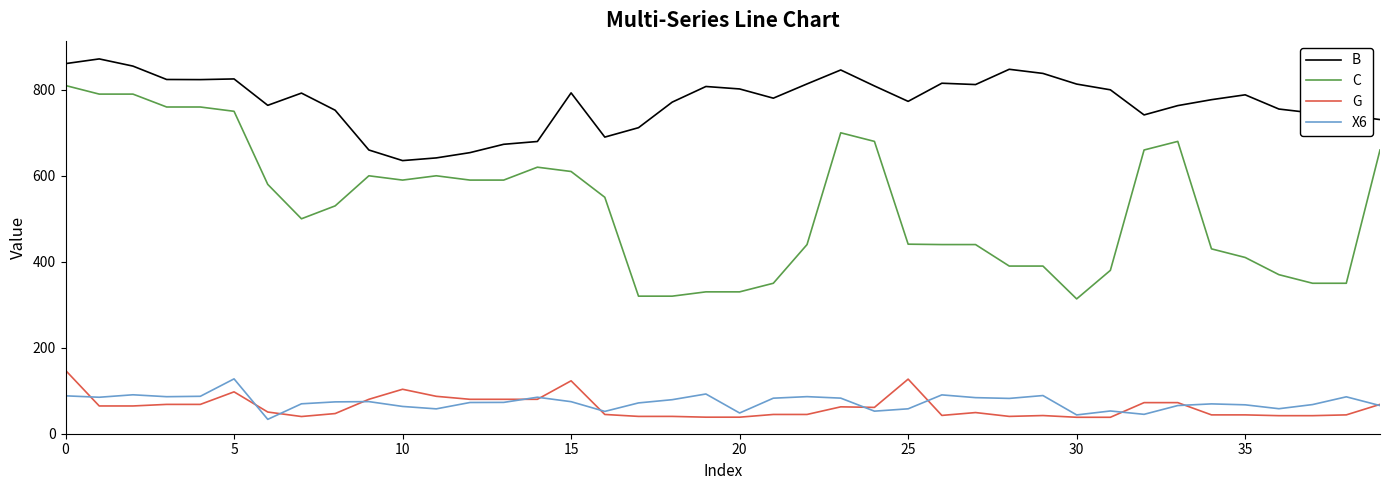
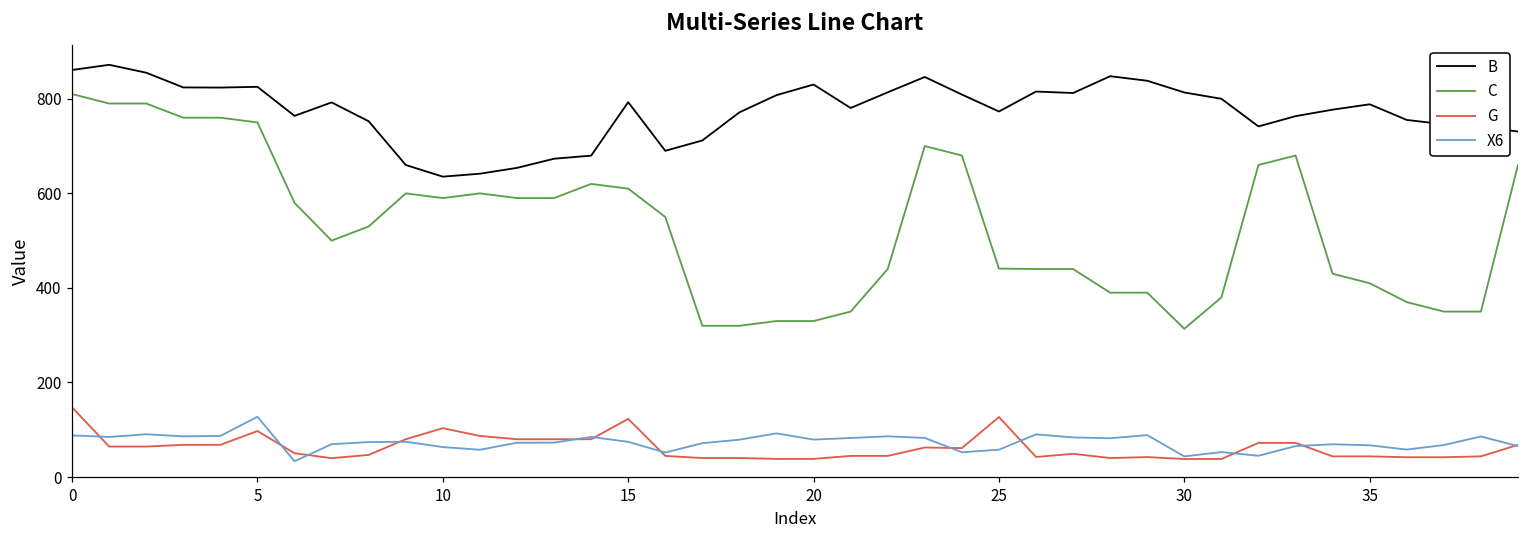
B, 20: 800 -> 830
X6, 20: 50 -> 80
